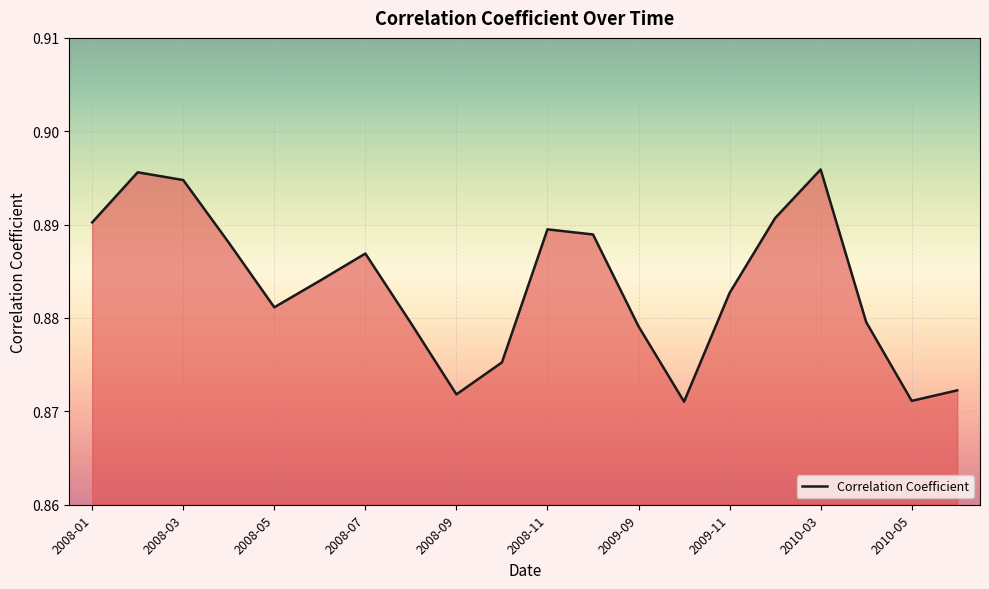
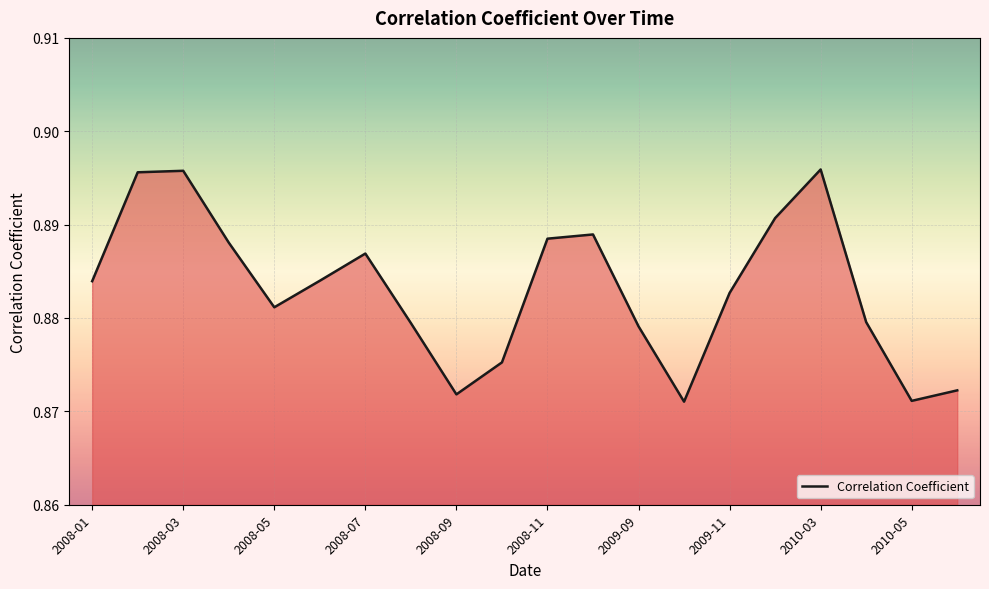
2008-01: 0.890 -> 0.884
2008-03: 0.895 -> 0.896
2008-11: 0.889 -> 0.888
